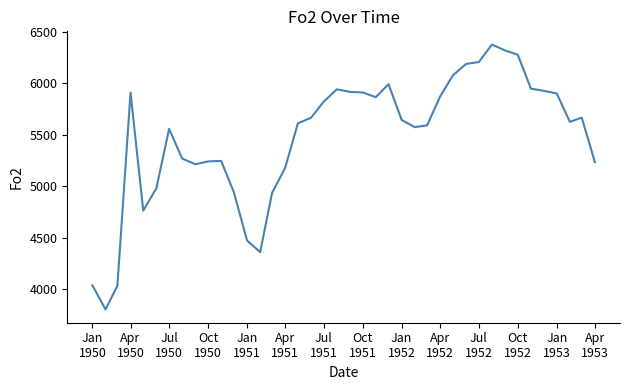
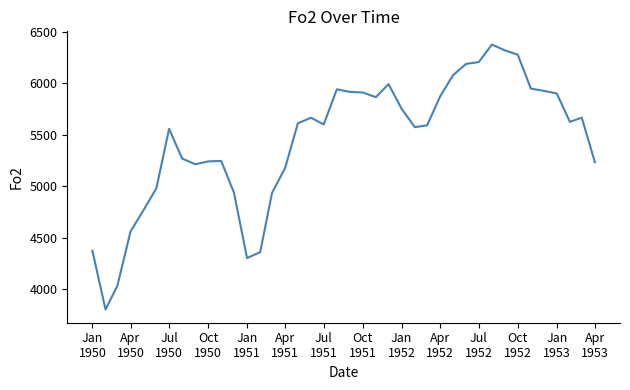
Jan 1950: 4040 -> 4370
Apr 1950: 5910 -> 4560
Jan 1951: 4470 -> 4300
Jul 1951: 5820 -> 5600
Jan 1952: 5640 -> 5750
